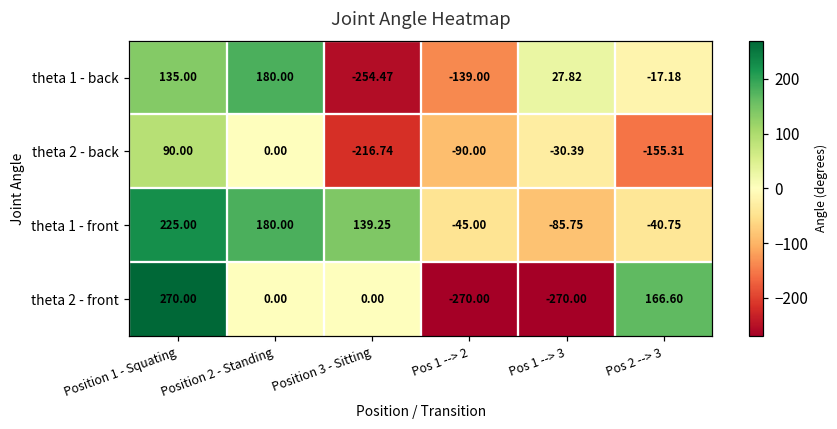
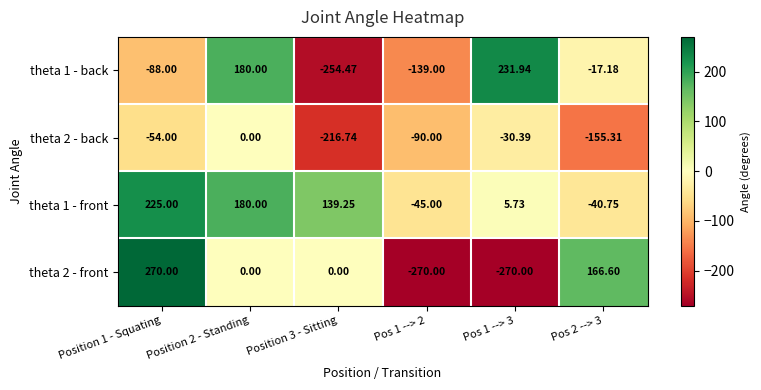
theta 1 - back, Position 1 - Squating: 135.00 -> -88.00
theta 1 - back, Pos 1 --> 3: 27.82 -> 231.94
theta 2 - back, Position 1 - Squating: 90.00 -> -54.00
theta 1 - front, Pos 1 --> 3: -85.75 -> 5.73
